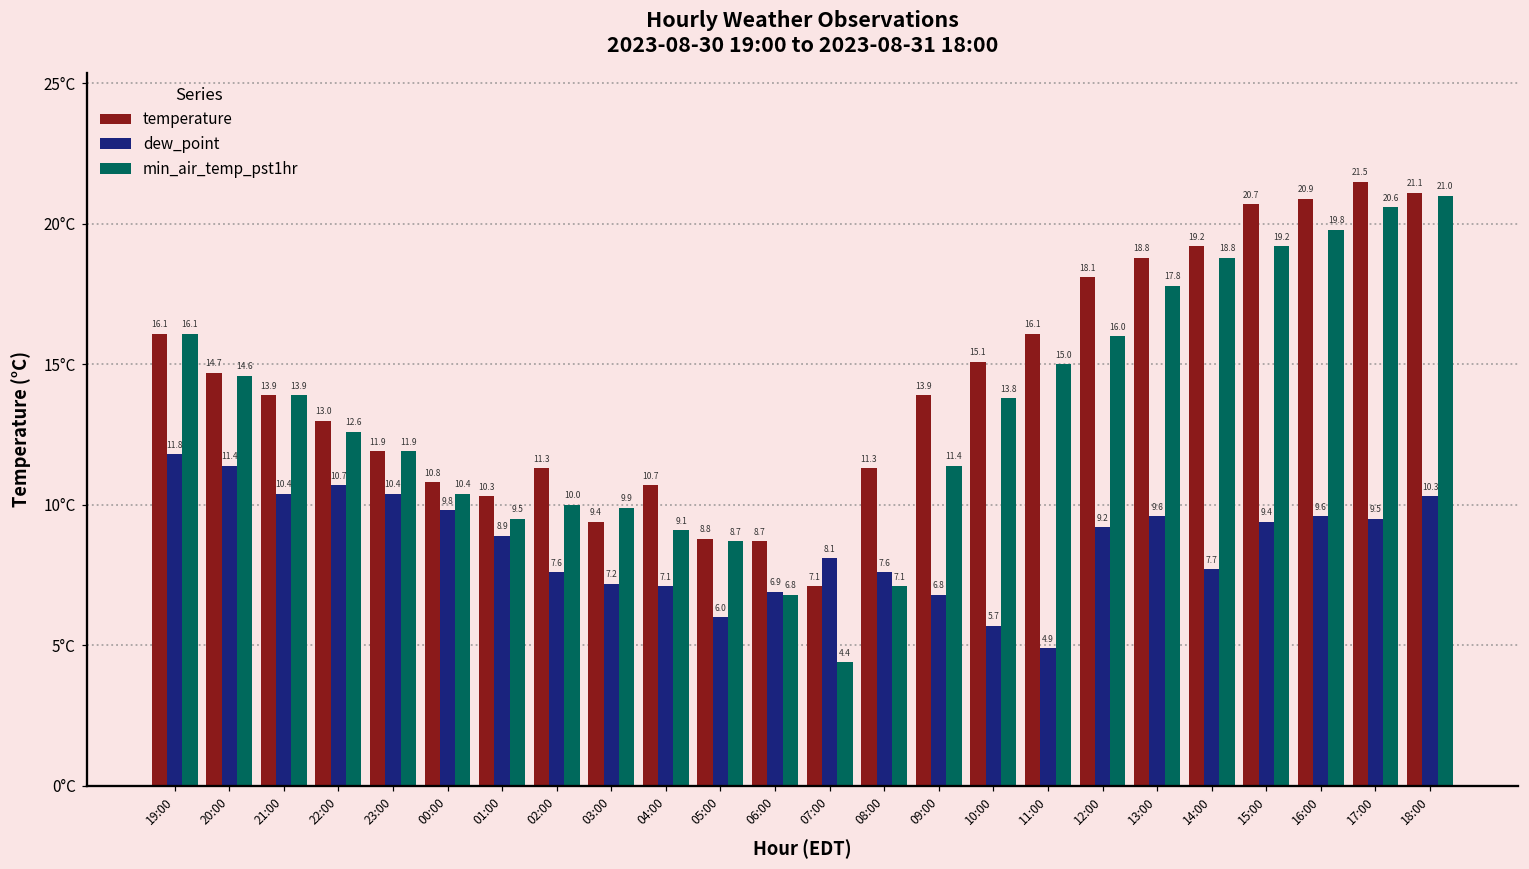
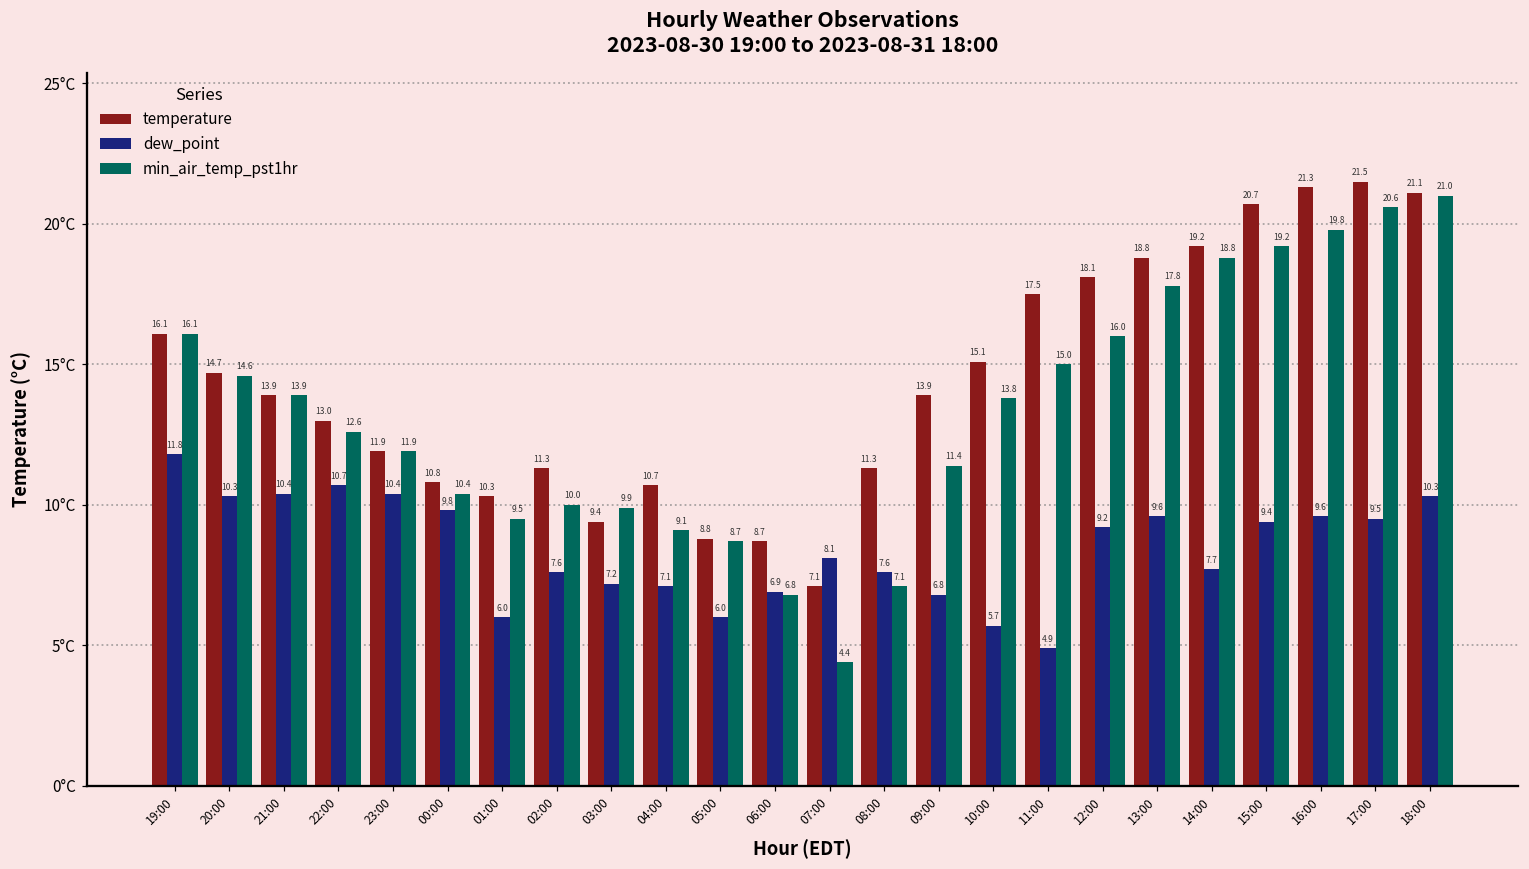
dew_point, 20:00: 11.4 -> 10.3
dew_point, 01:00: 8.9 -> 6.0
temperature, 11:00: 16.1 -> 17.5
temperature, 16:00: 20.9 -> 21.3
